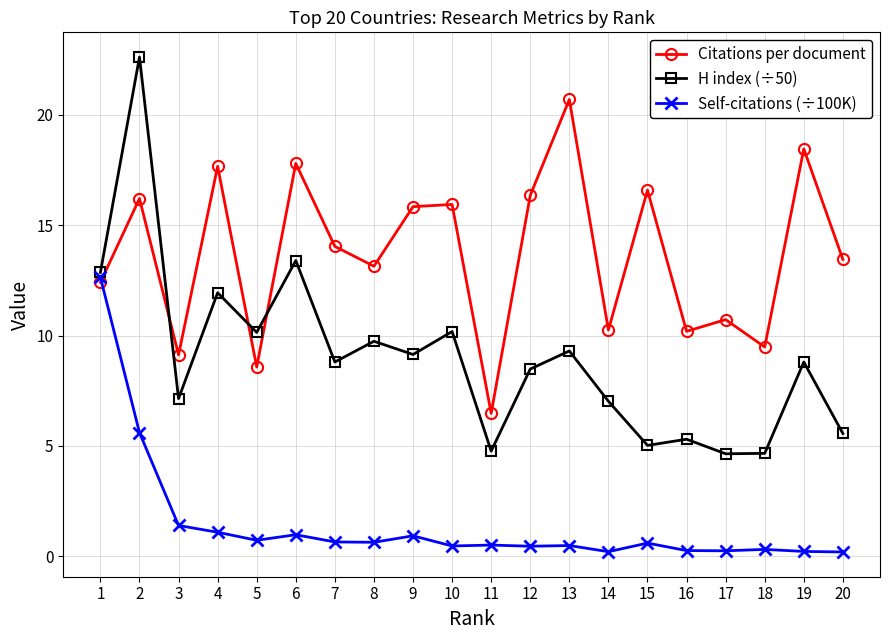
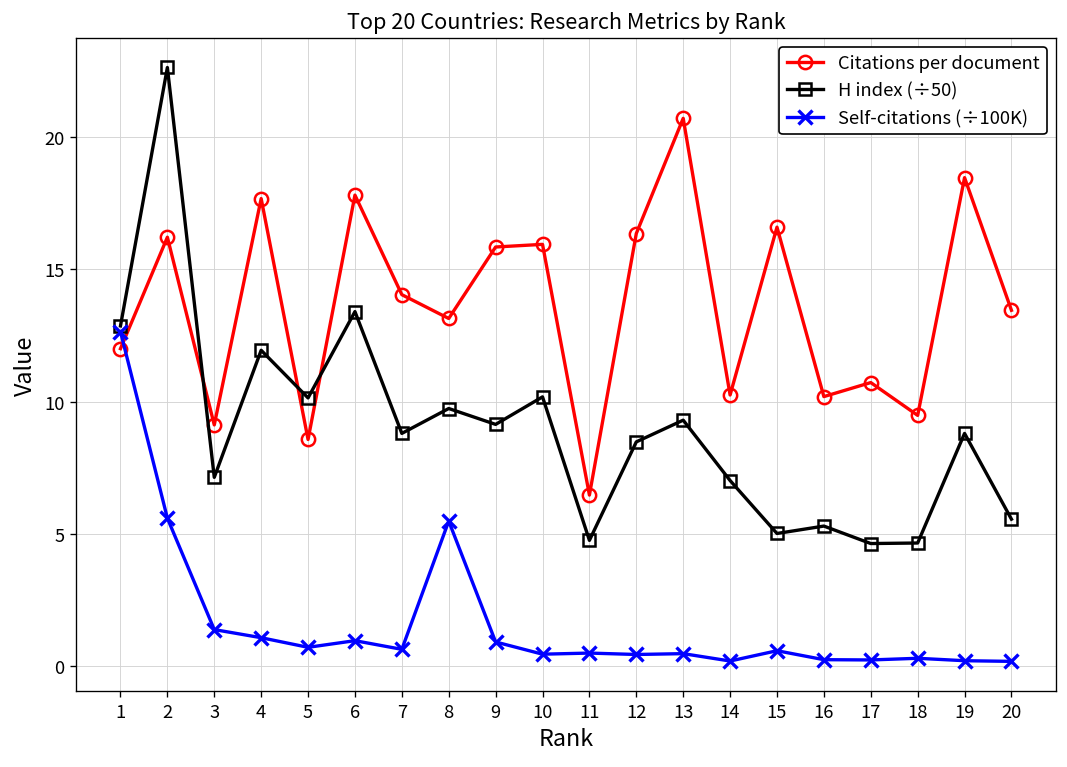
Citations per document, 1: 12.4 -> 12.0
Self-citations (÷100K), 8: 0.6 -> 5.5
